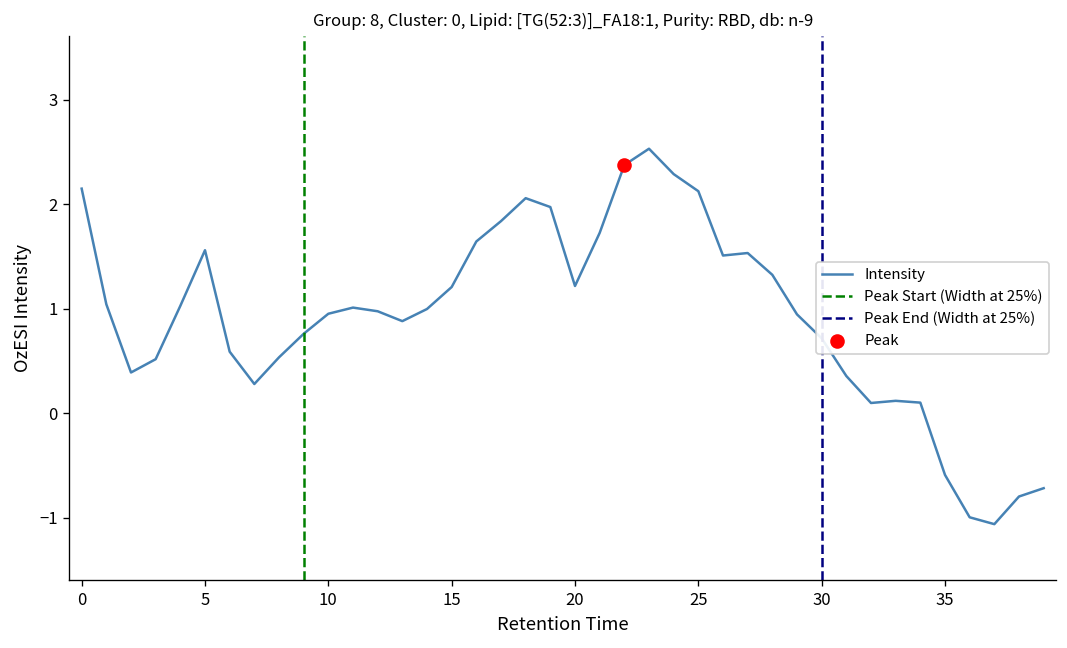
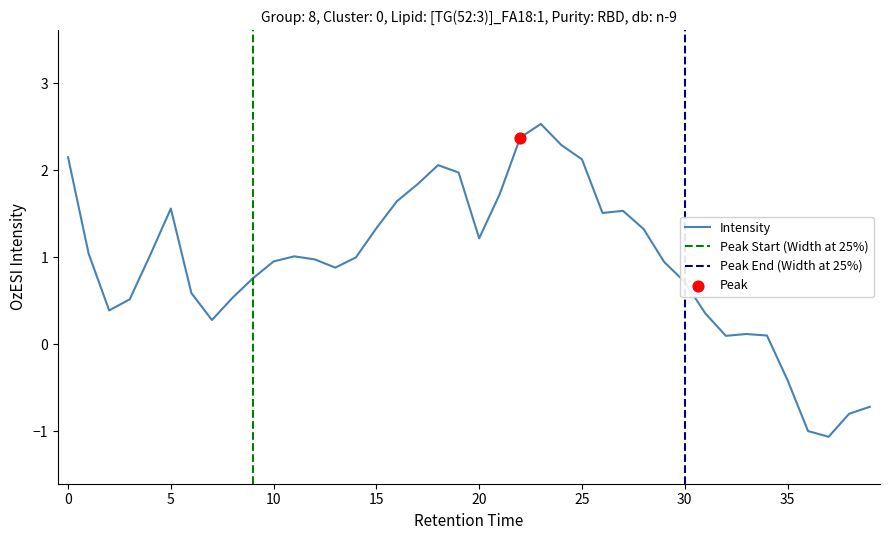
Intensity, 15: 1.2 -> 1.3
Intensity, 35: -0.6 -> -0.4
